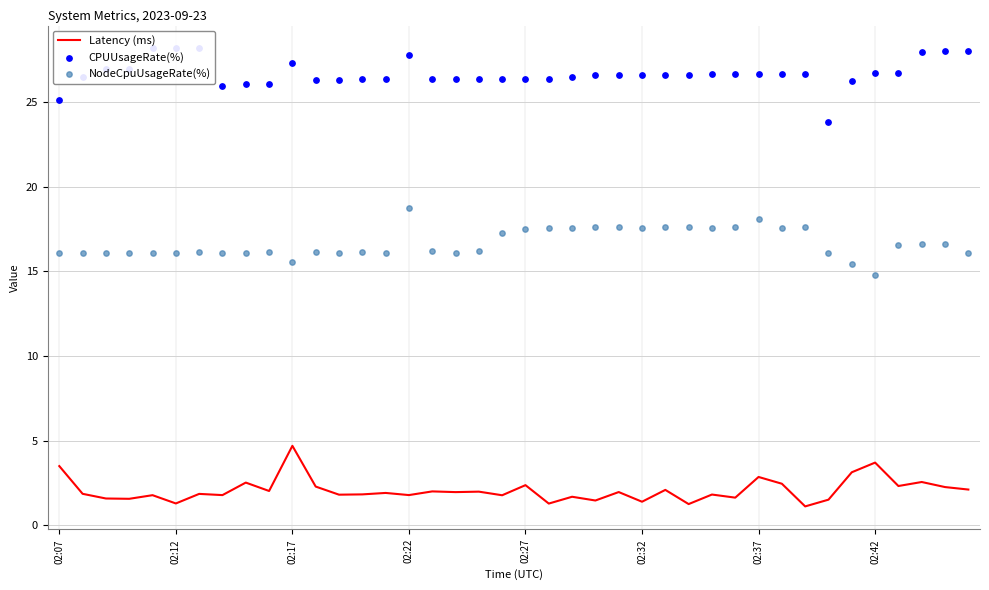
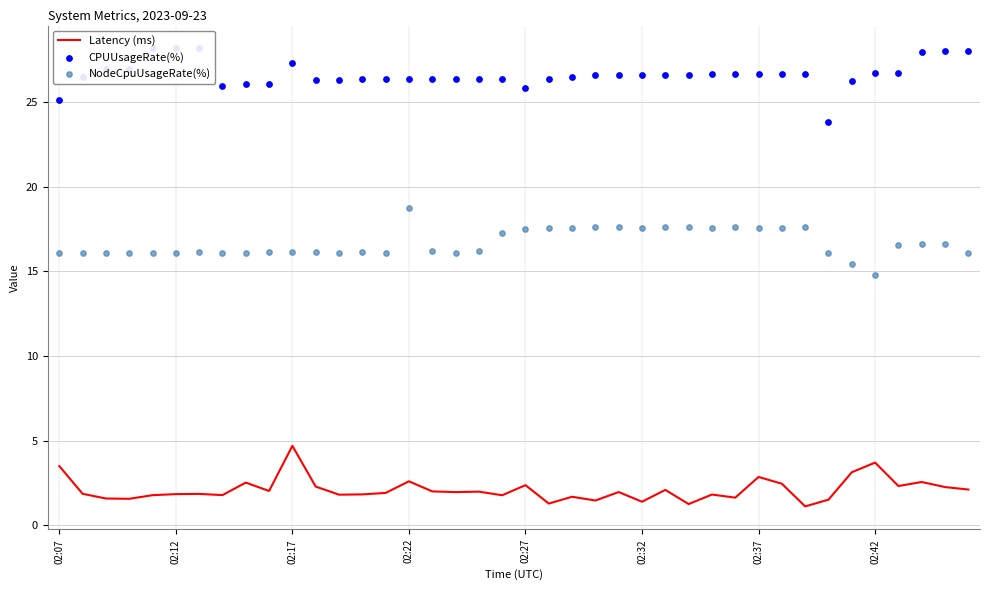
Latency (ms), 02:12: 1.3 -> 1.8
NodeCpuUsageRate(%), 02:17: 15.5 -> 16.1
Latency (ms), 02:22: 1.8 -> 2.6
CPUUsageRate(%), 02:22: 27.8 -> 26.4
CPUUsageRate(%), 02:27: 26.4 -> 25.9
NodeCpuUsageRate(%), 02:37: 18.1 -> 17.6
